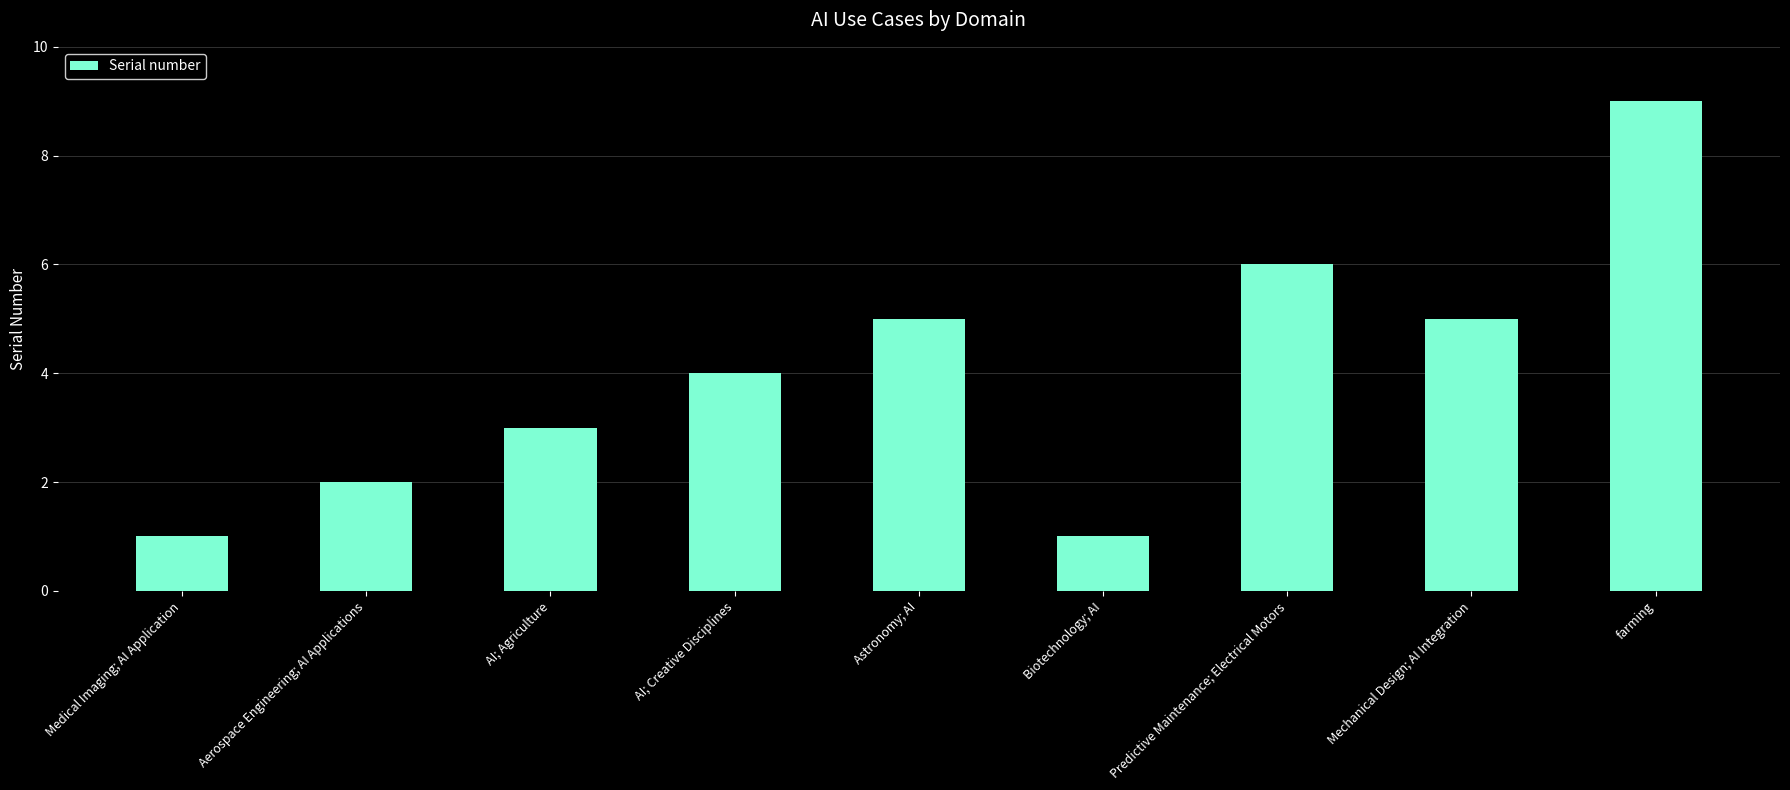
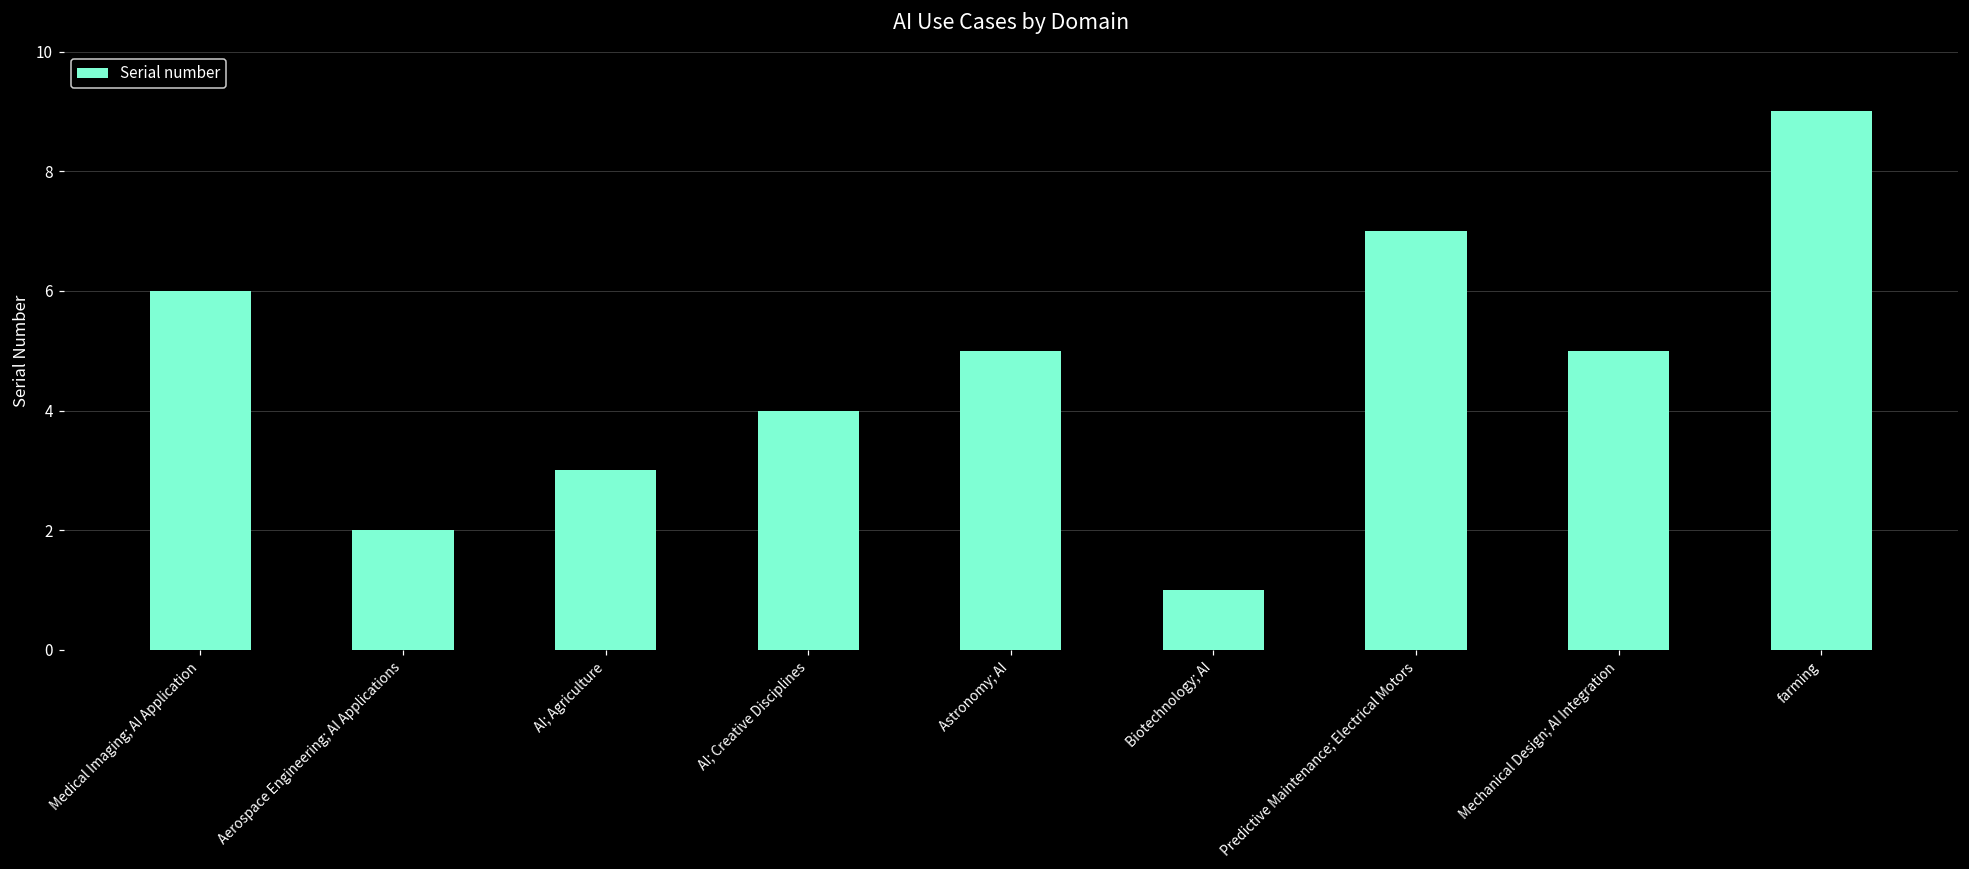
Medical Imaging; AI Application: 1 -> 6
Predictive Maintenance; Electrical Motors: 6 -> 7
